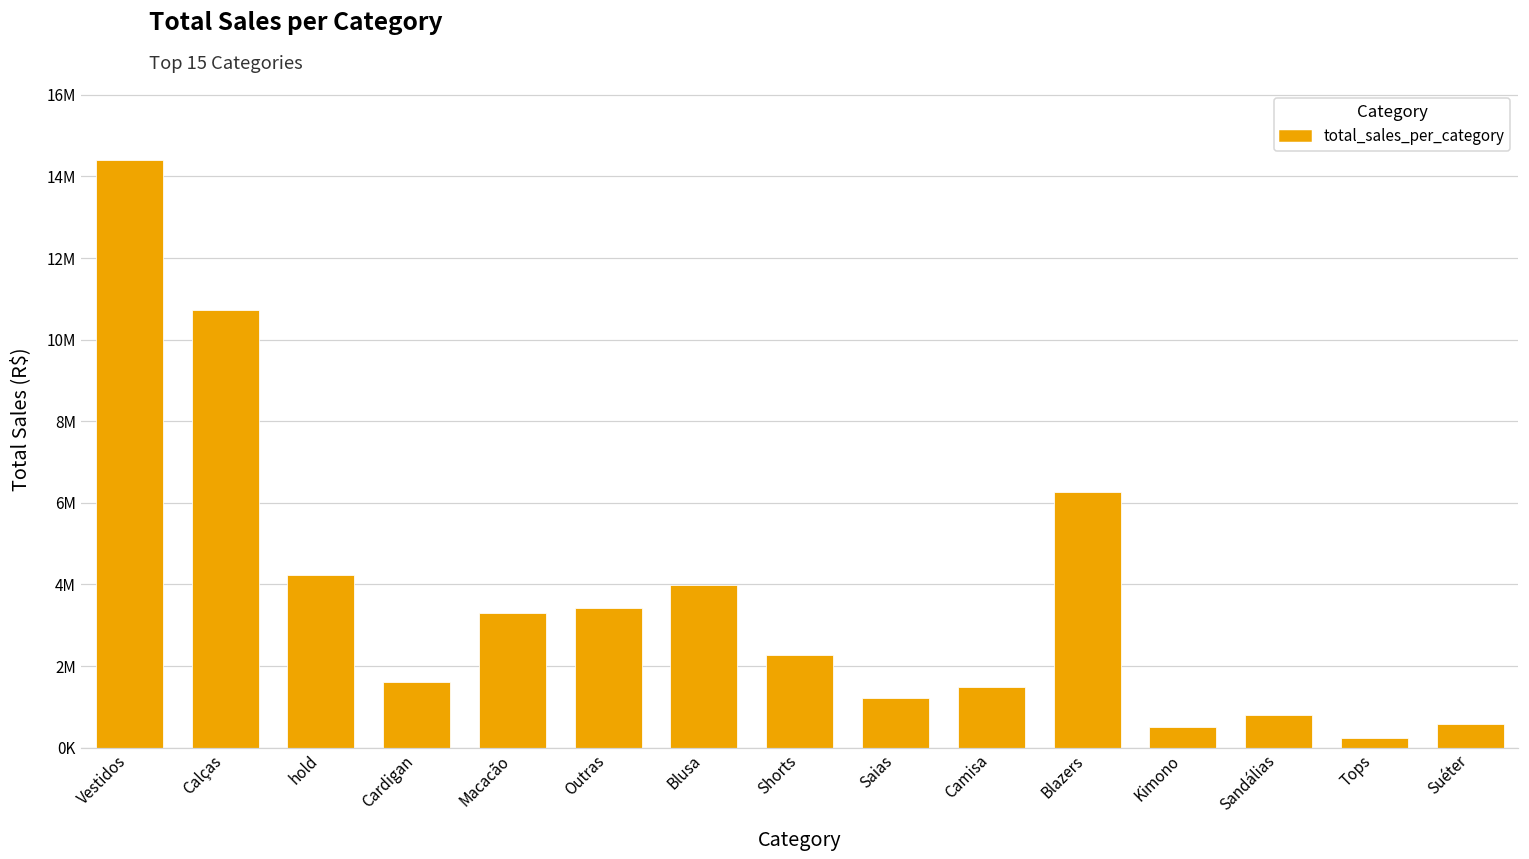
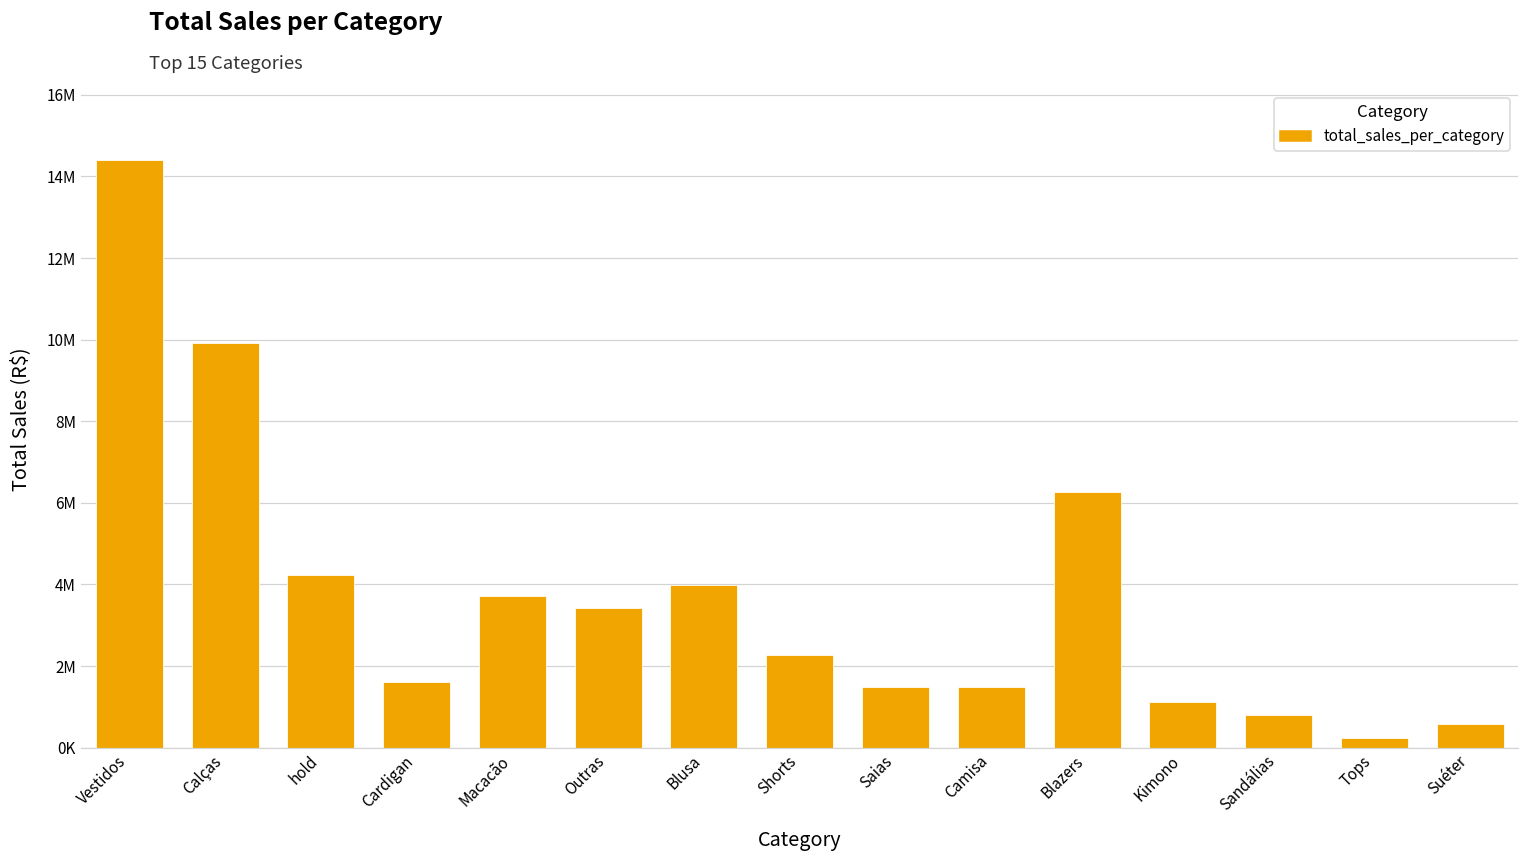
Calças: 10700000 -> 9900000
Macacão: 3300000 -> 3700000
Saias: 1200000 -> 1500000
Kimono: 500000 -> 1100000
